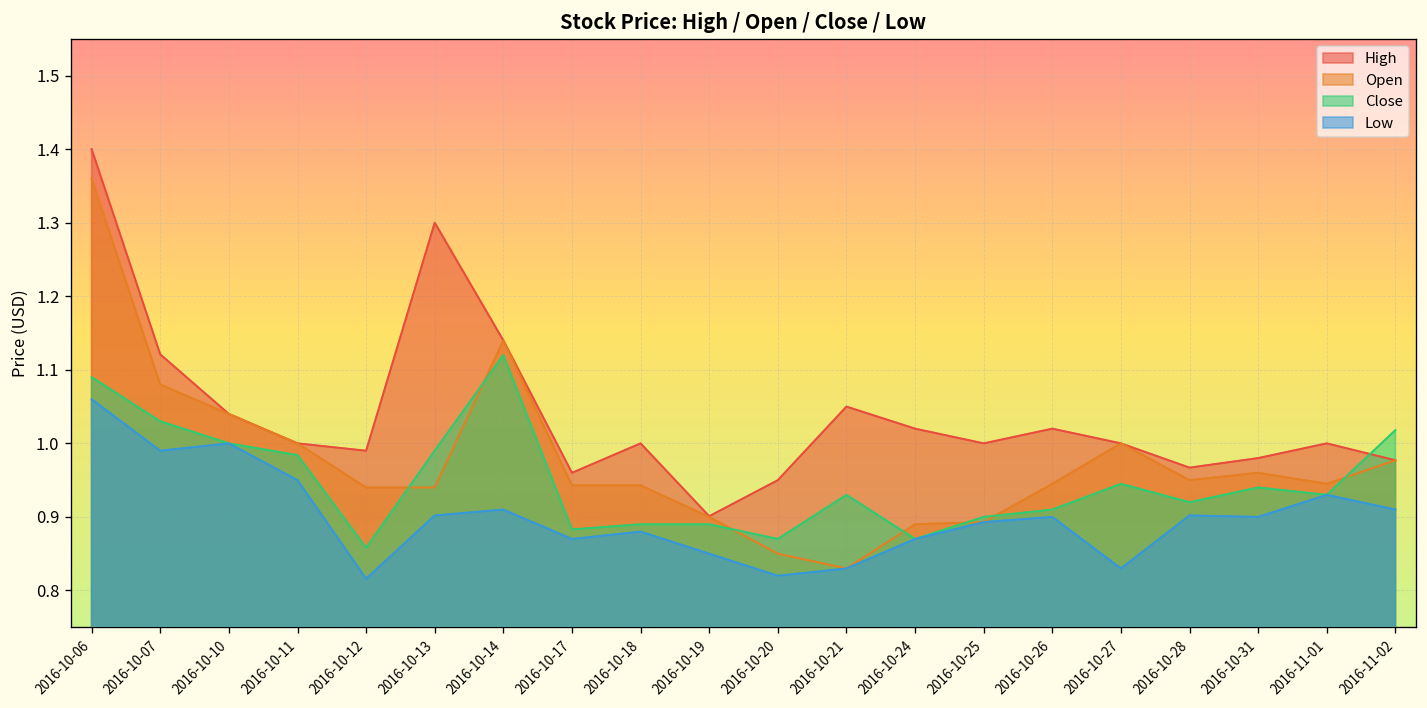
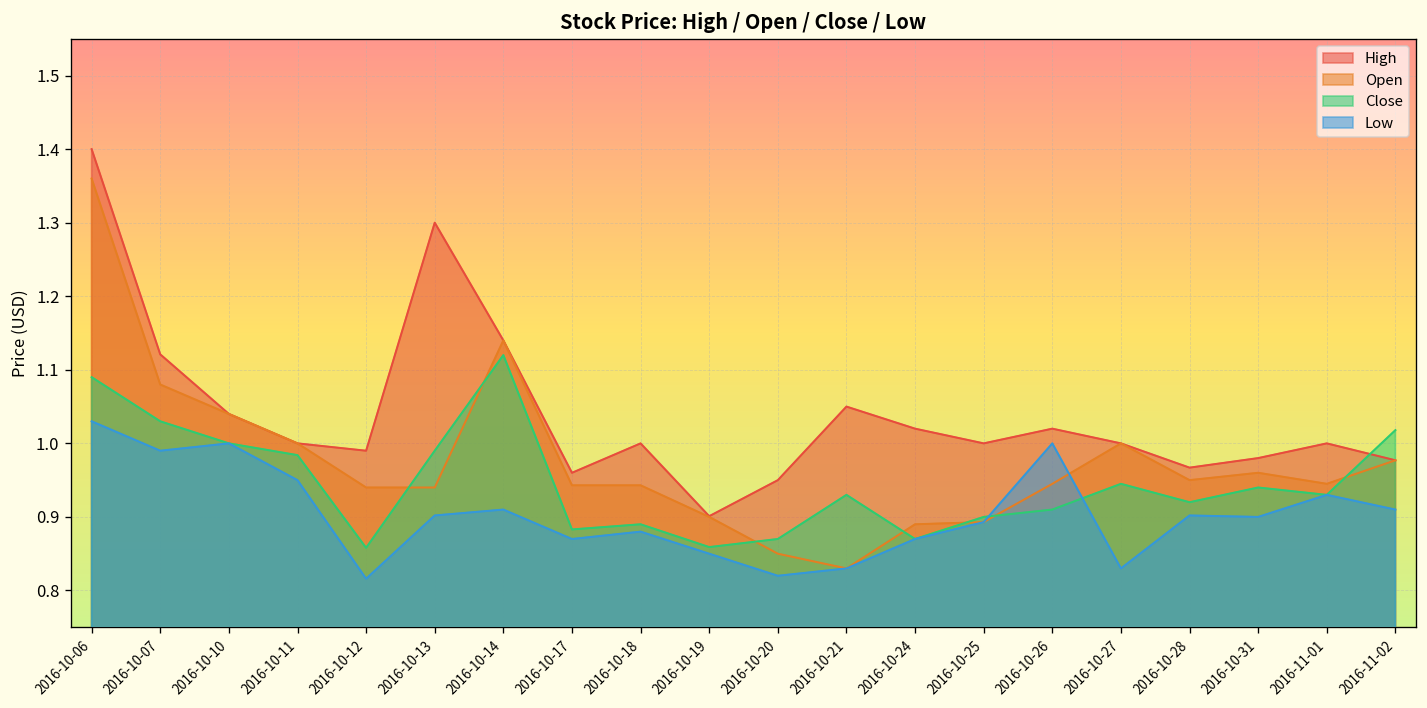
Low, 2016-10-06: 1.06 -> 1.03
Close, 2016-10-19: 0.89 -> 0.86
Low, 2016-10-26: 0.9 -> 1.0
